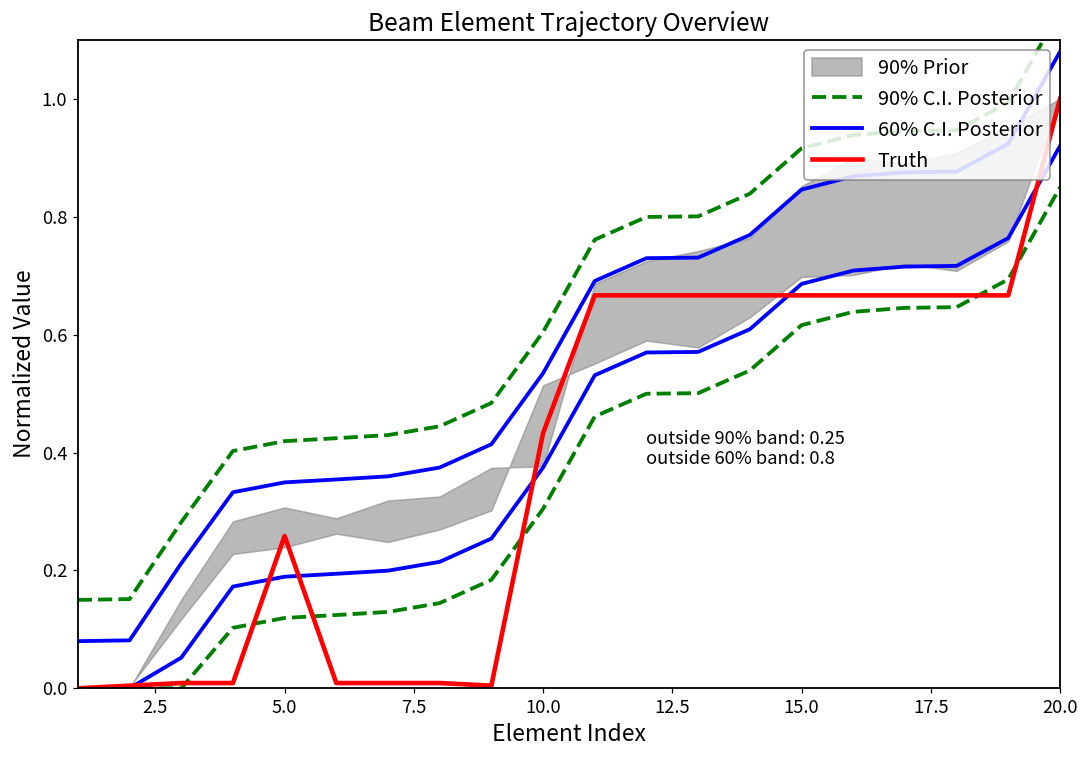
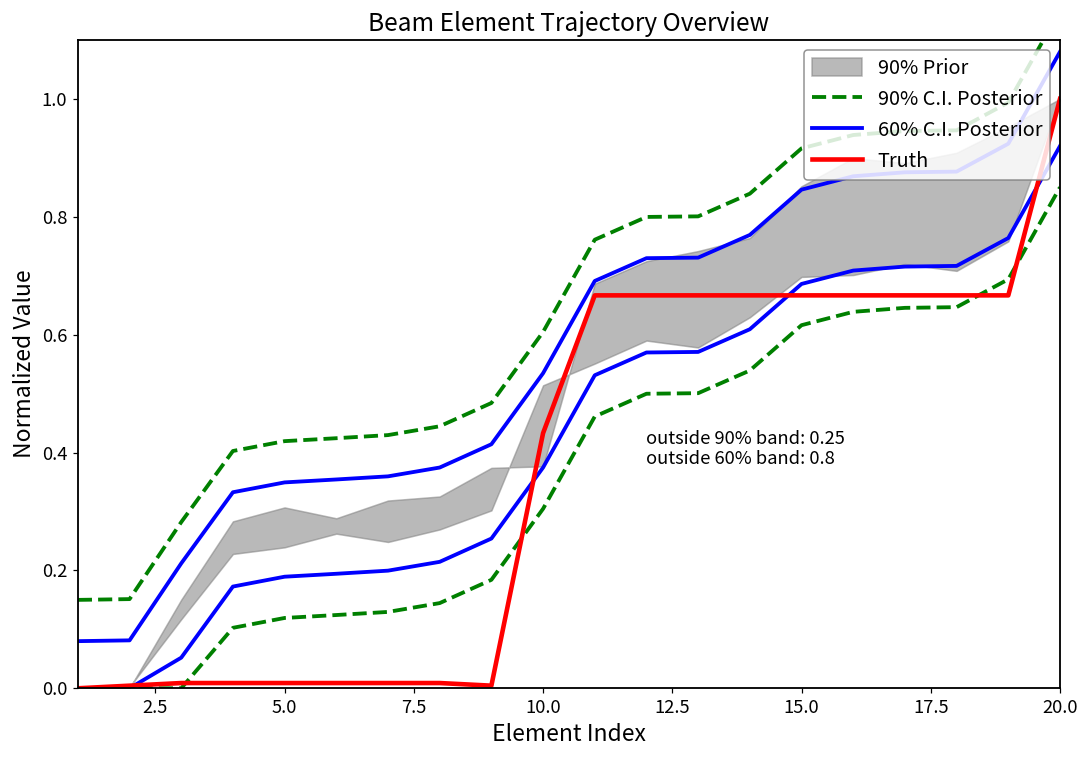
Truth, 5.0: 0.26 -> 0.01
